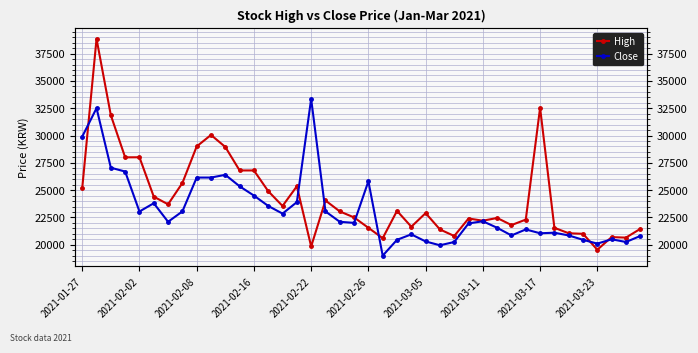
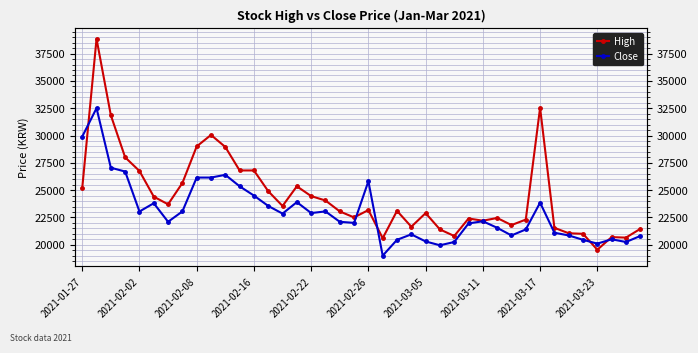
High, 2021-02-02: 28000 -> 26800
High, 2021-02-22: 19800 -> 24500
Close, 2021-02-22: 33400 -> 22900
High, 2021-02-26: 21600 -> 23200
Close, 2021-03-17: 21100 -> 23900
